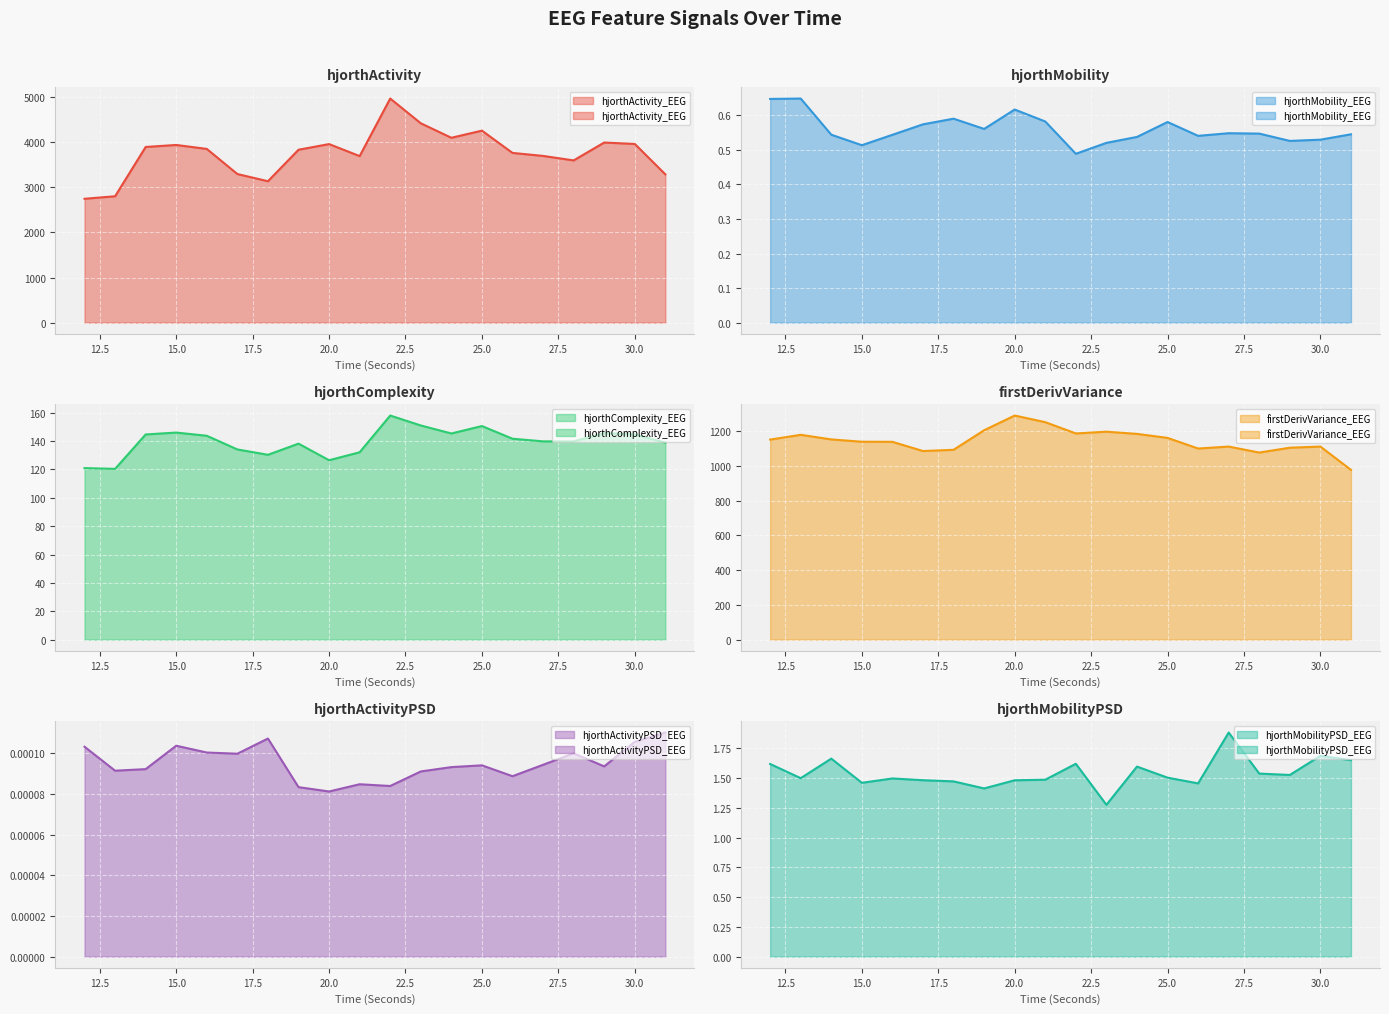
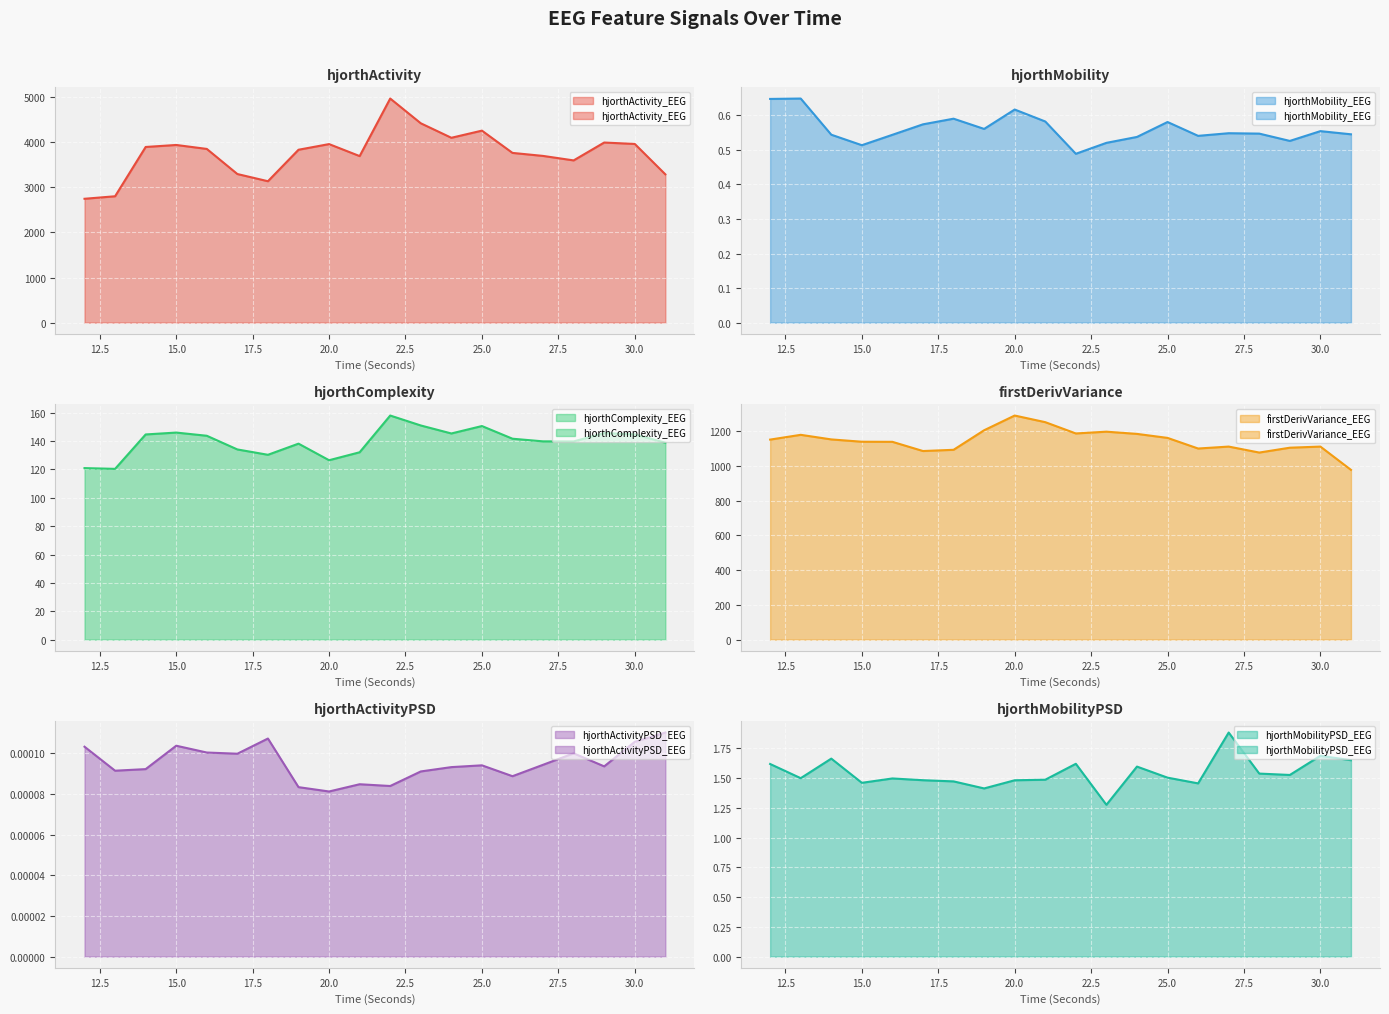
hjorthMobility, 30.0: 0.53 -> 0.55
